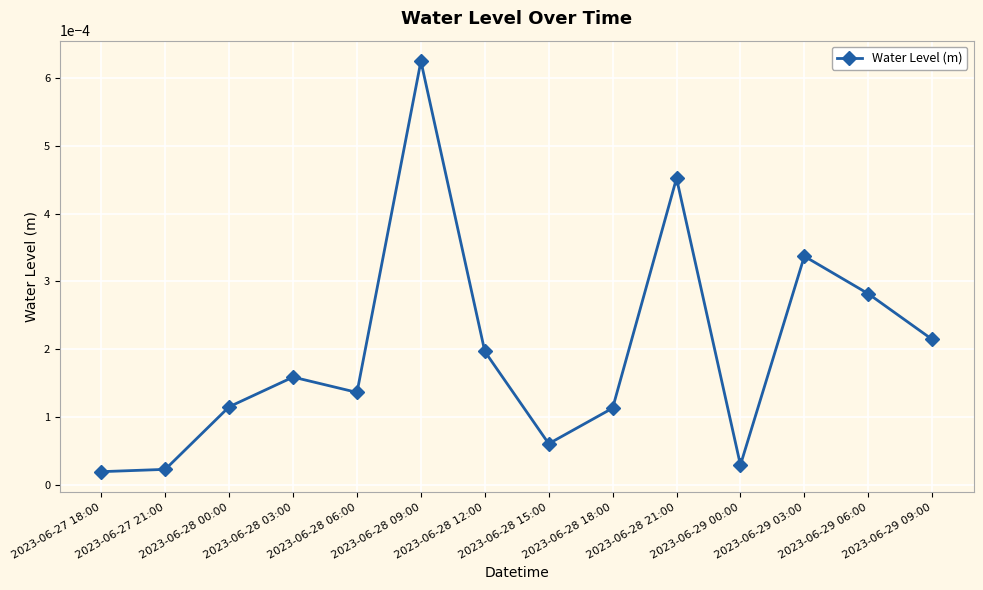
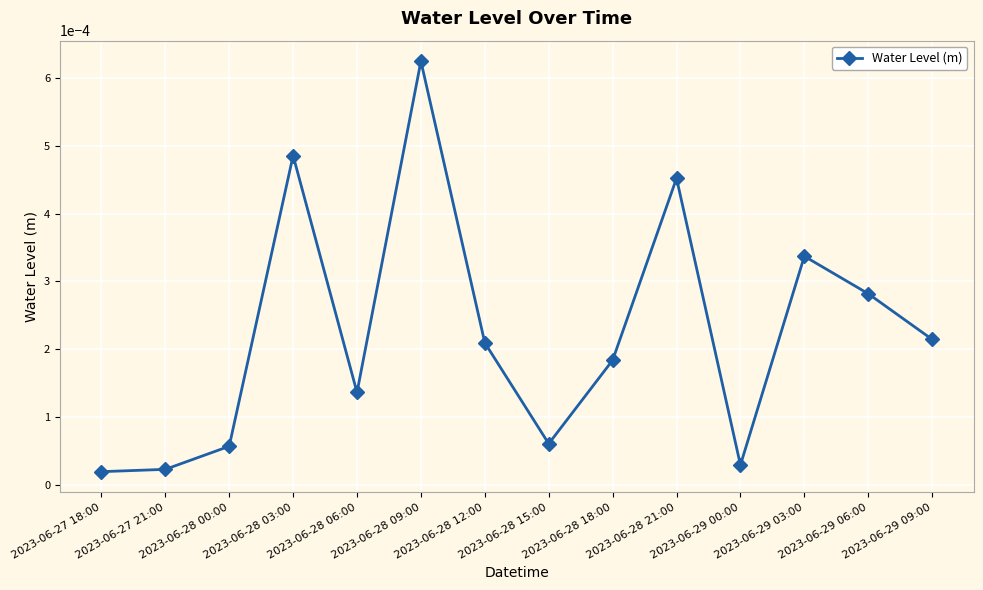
2023-06-28 00:00: 0.00011 -> 0.00006
2023-06-28 03:00: 0.00016 -> 0.00049
2023-06-28 12:00: 0.00020 -> 0.00021
2023-06-28 18:00: 0.00011 -> 0.00018
